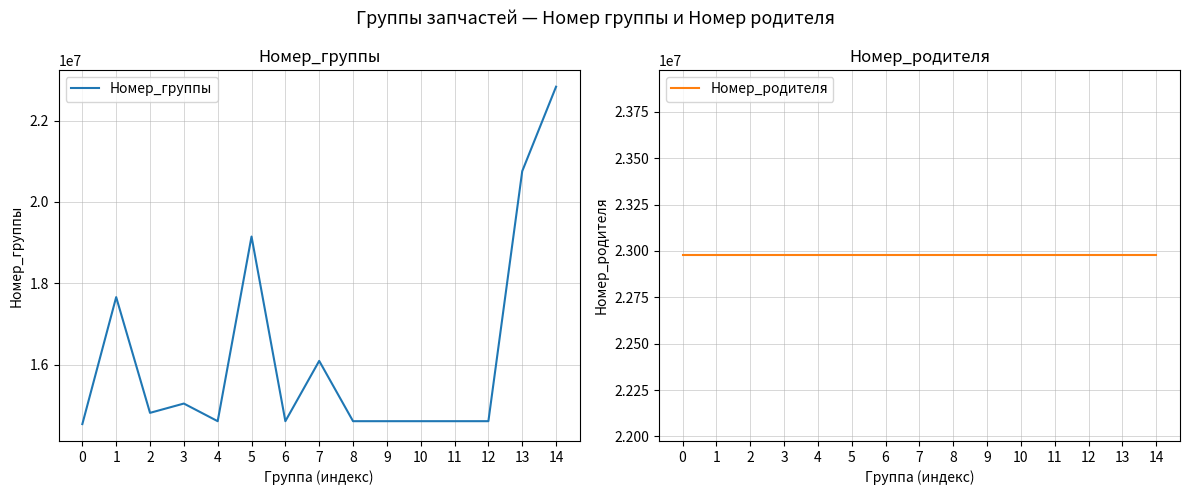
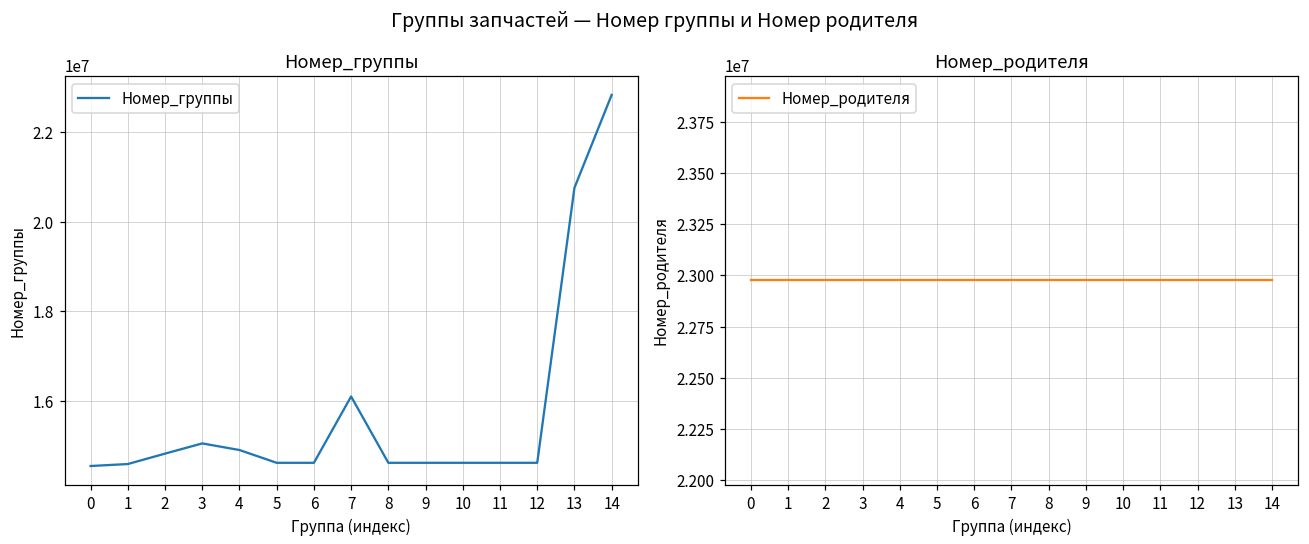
Номер_группы, 1: 17700000 -> 14600000
Номер_группы, 4: 14600000 -> 14900000
Номер_группы, 5: 19200000 -> 14600000
